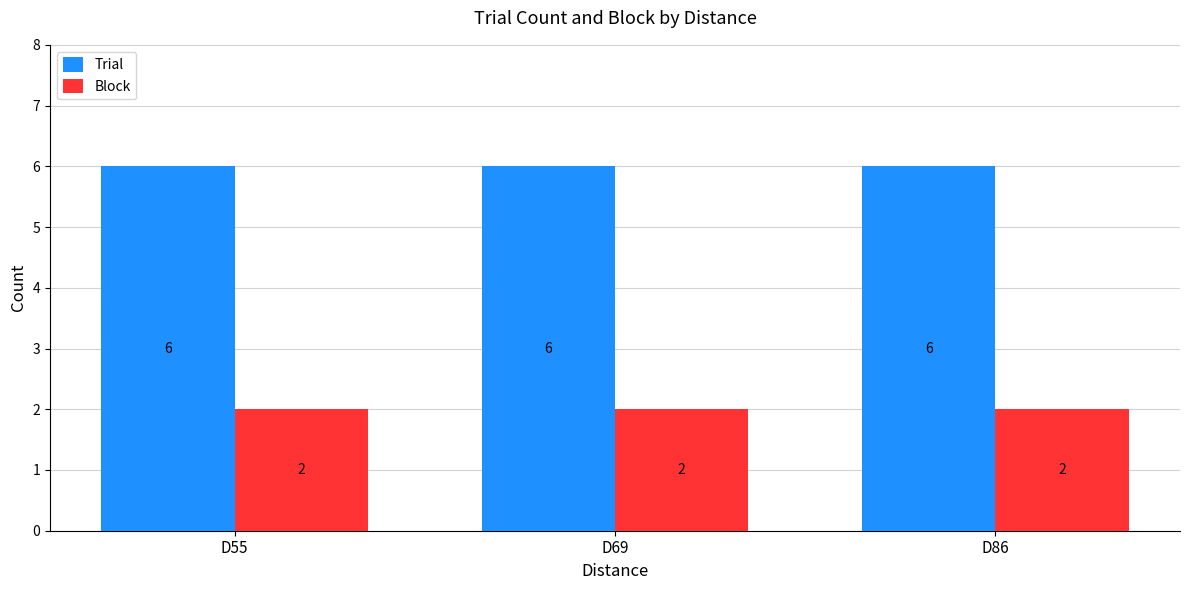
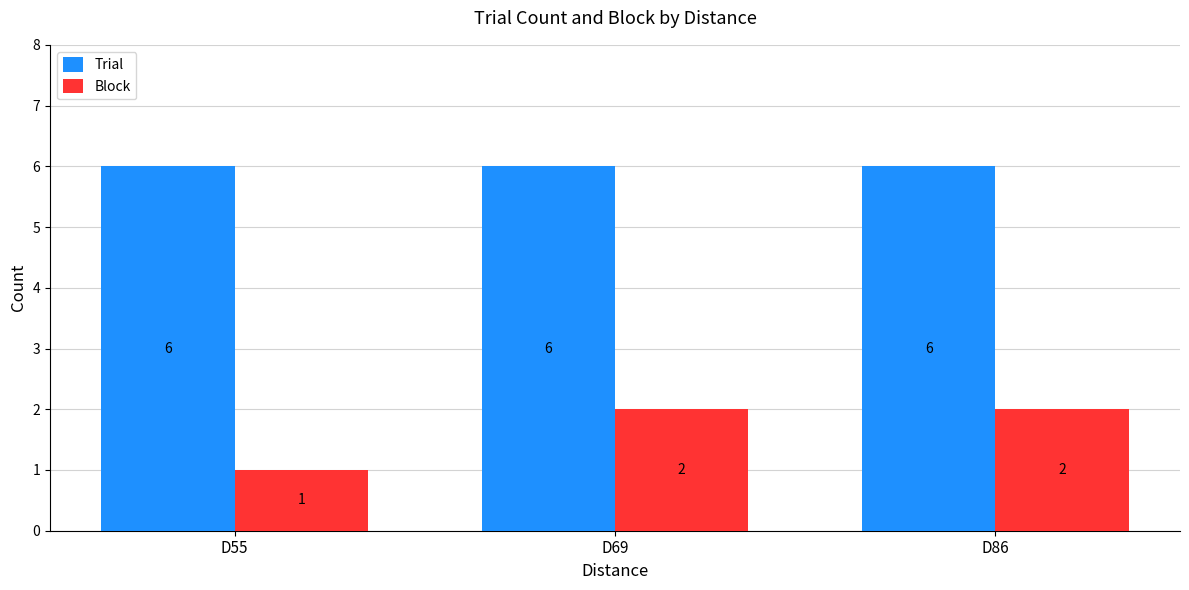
Block, D55: 2 -> 1
